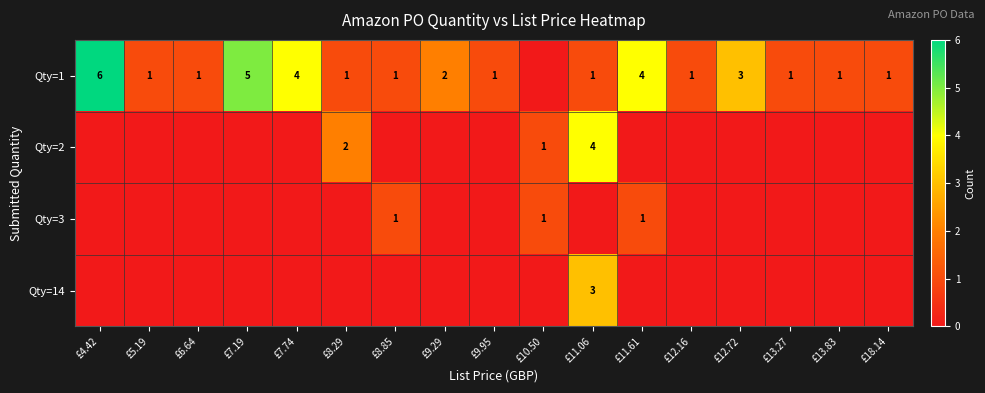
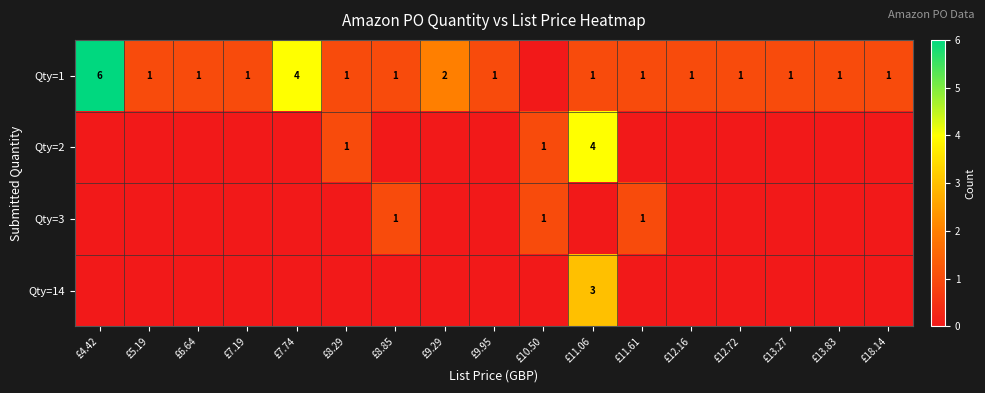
Qty=1, £7.19: 5 -> 1
Qty=1, £11.61: 4 -> 1
Qty=1, £12.72: 3 -> 1
Qty=2, £8.29: 2 -> 1
